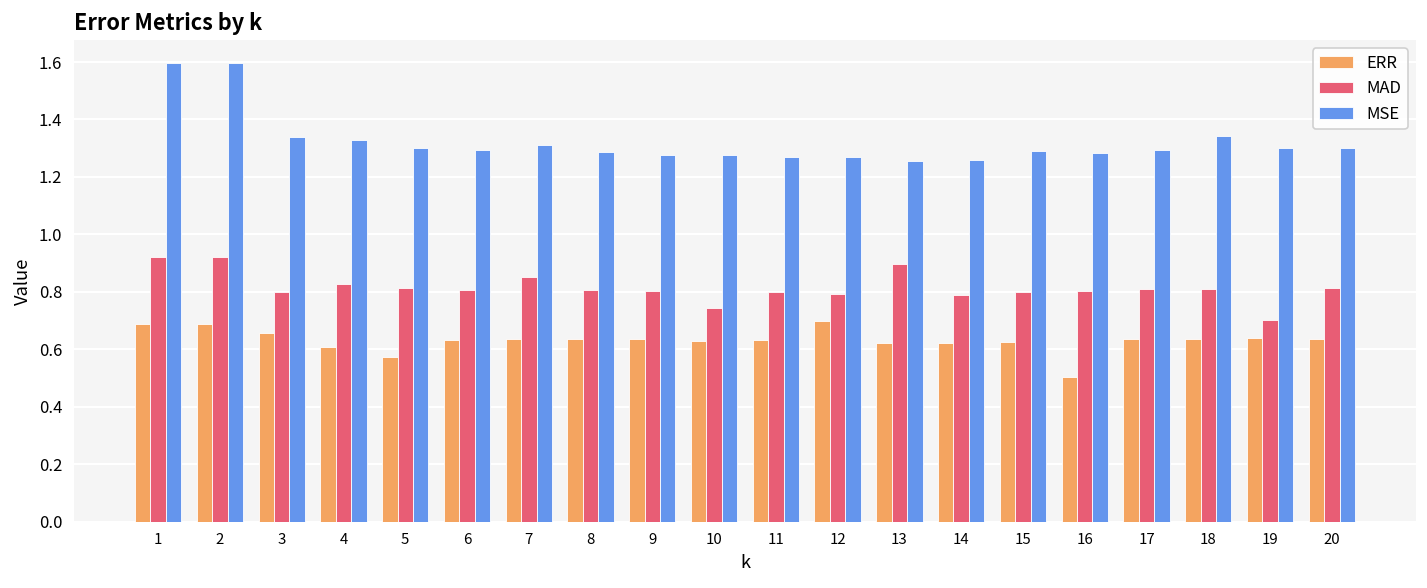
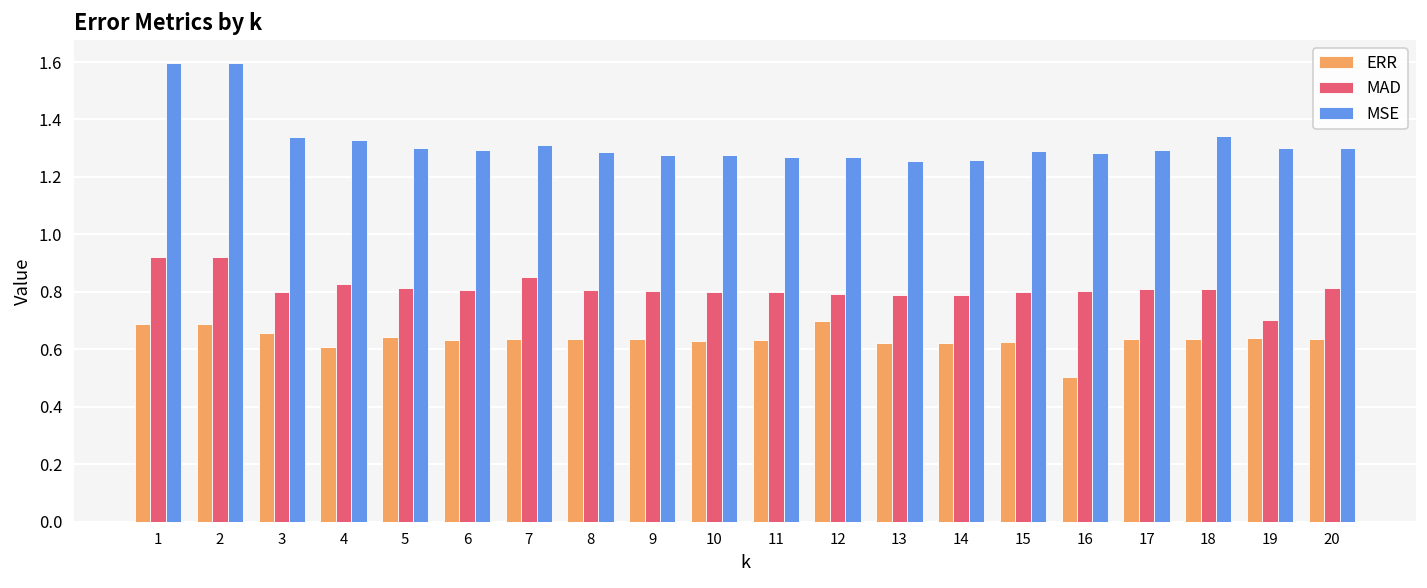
ERR, 5: 0.57 -> 0.64
MAD, 10: 0.74 -> 0.80
MAD, 13: 0.90 -> 0.79
